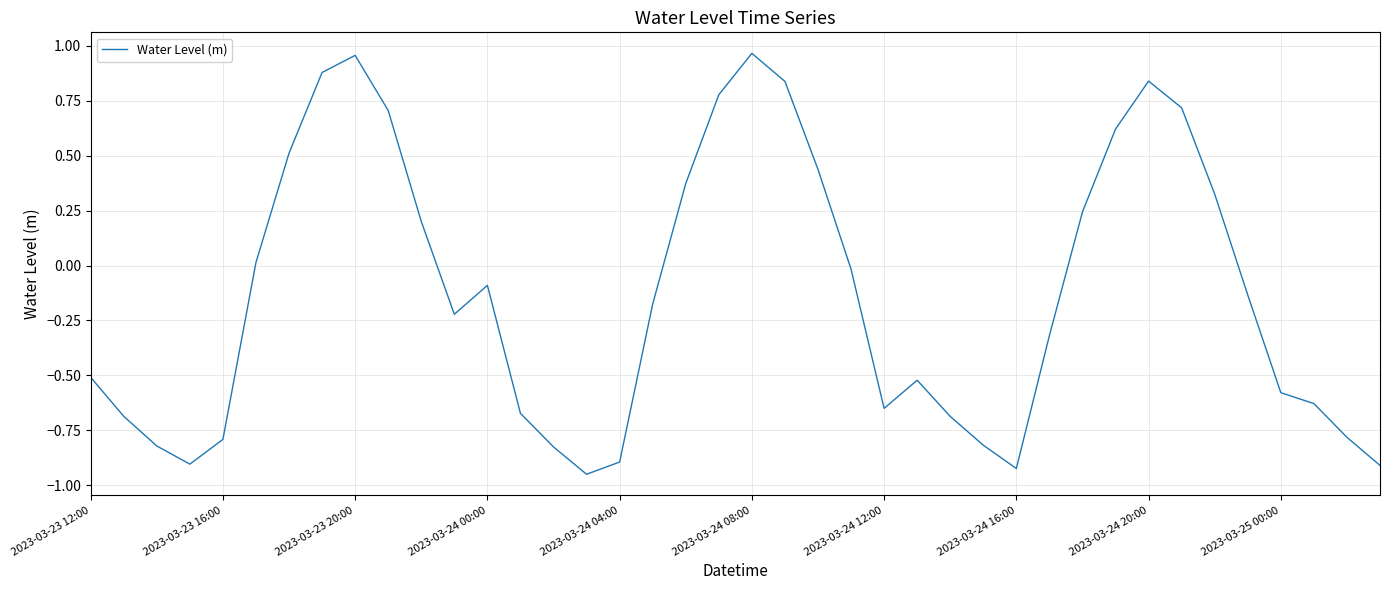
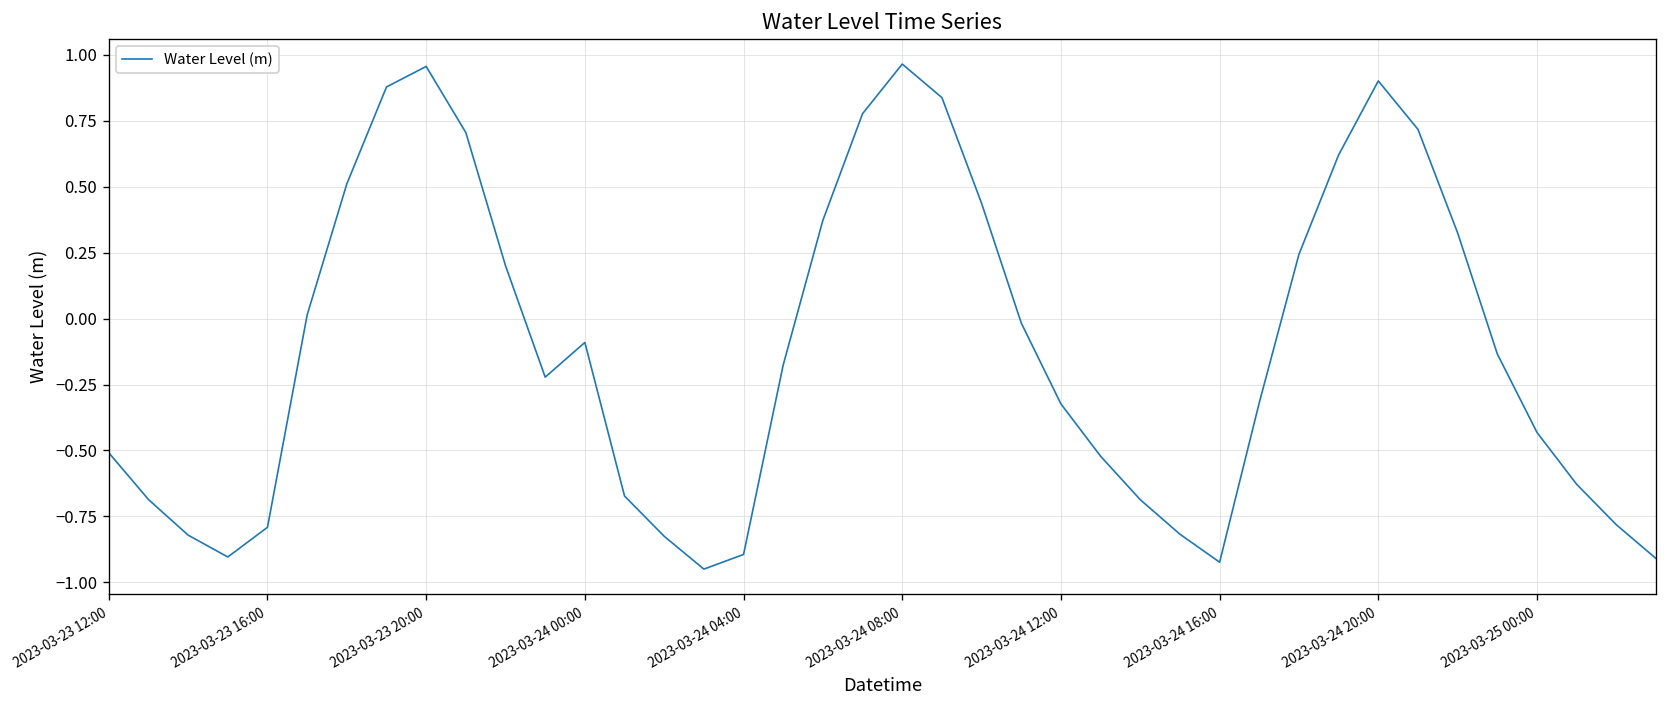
2023-03-24 12:00: -0.65 -> -0.32
2023-03-24 20:00: 0.84 -> 0.90
2023-03-25 00:00: -0.58 -> -0.43
